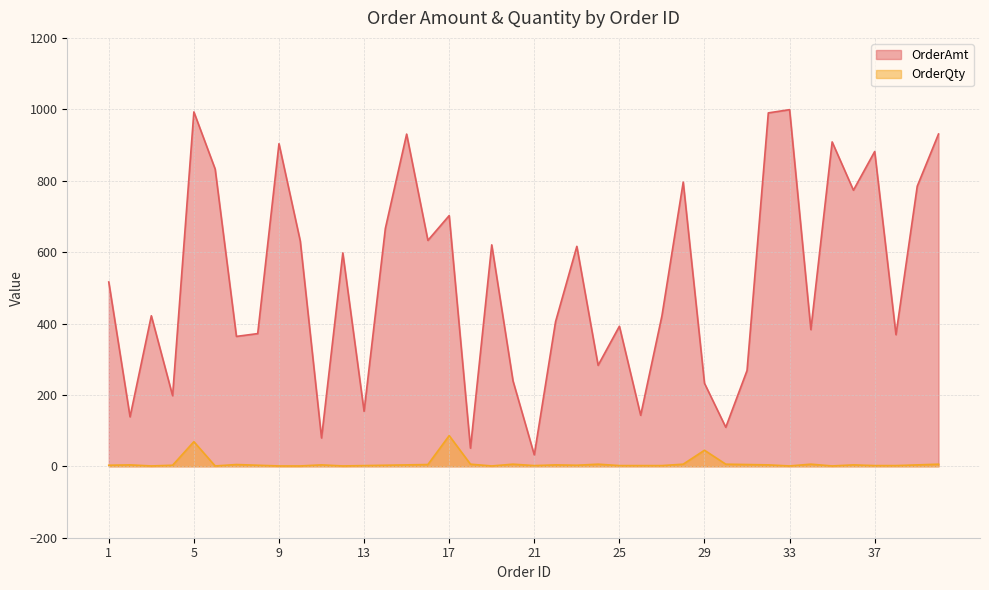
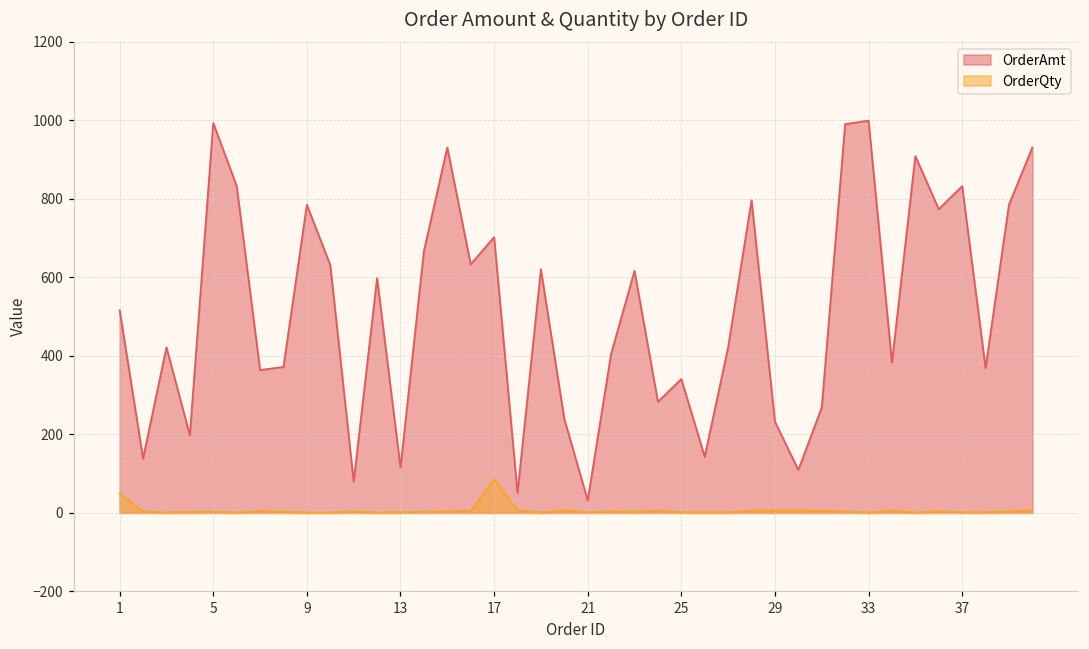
OrderQty, 1: 0 -> 50
OrderQty, 5: 70 -> 0
OrderAmt, 9: 900 -> 780
OrderAmt, 13: 150 -> 120
OrderAmt, 25: 390 -> 340
OrderQty, 29: 50 -> 10
OrderAmt, 37: 880 -> 830
